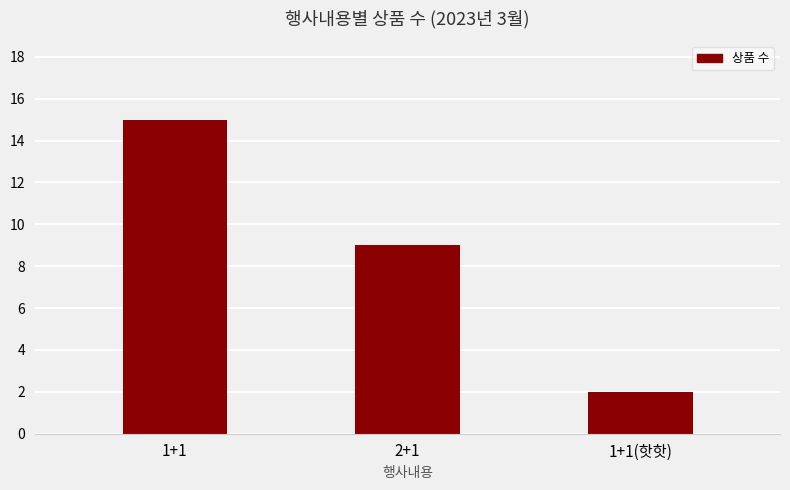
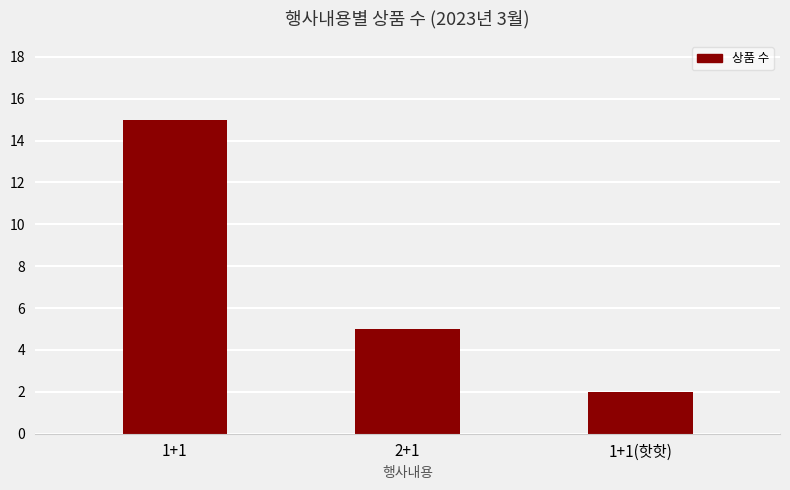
2+1: 9 -> 5
